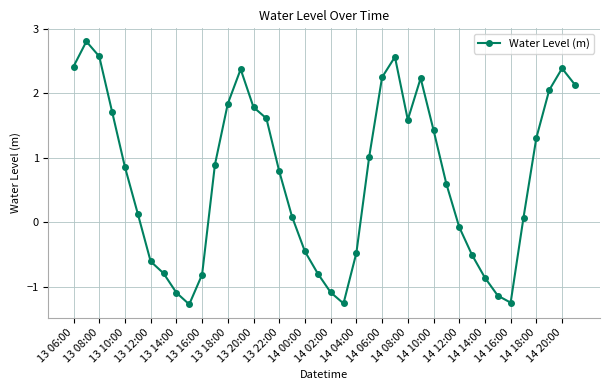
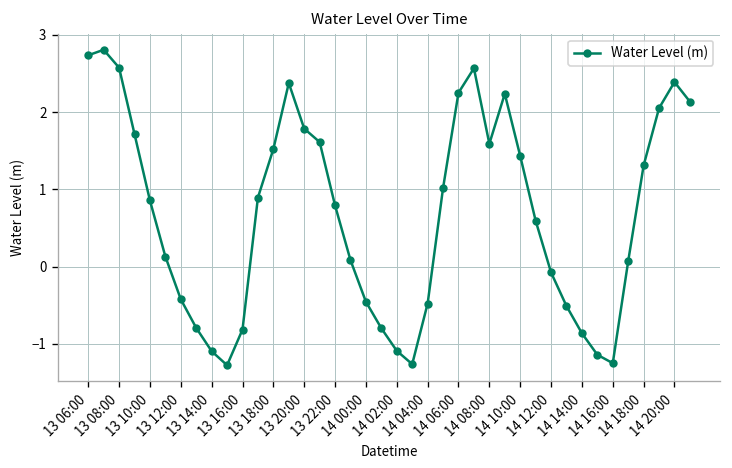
13 06:00: 2.4 -> 2.7
13 12:00: -0.6 -> -0.4
13 18:00: 1.8 -> 1.5
